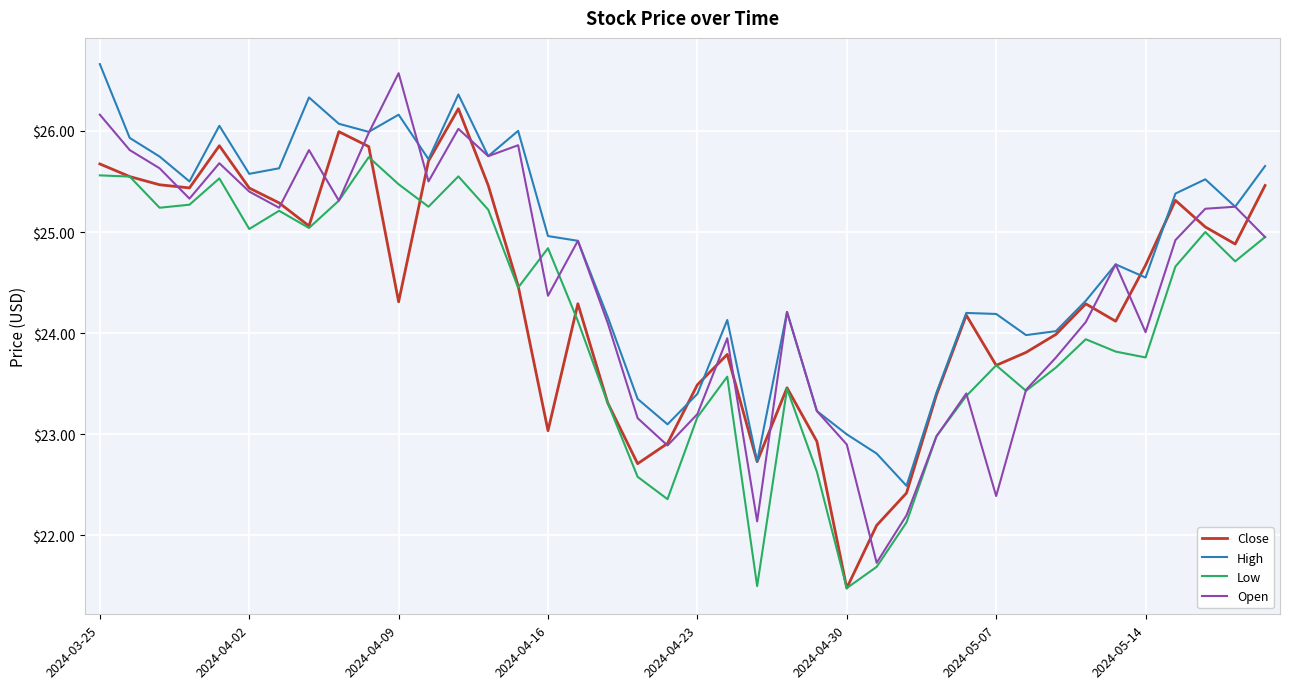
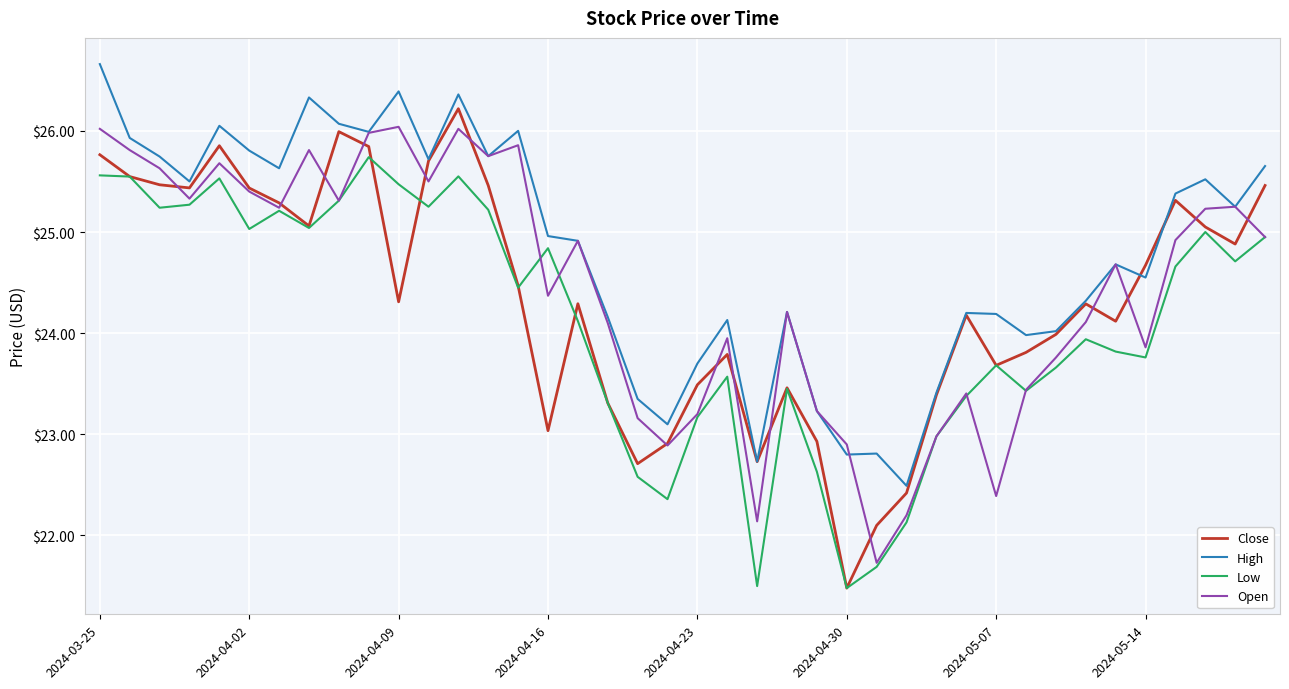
Close, 2024-03-25: $25.67 -> $25.76
Open, 2024-03-25: $26.16 -> $26.02
High, 2024-04-02: $25.58 -> $25.81
High, 2024-04-09: $26.16 -> $26.39
Open, 2024-04-09: $26.57 -> $26.04
High, 2024-04-23: $23.4 -> $23.7
High, 2024-04-30: $23.0 -> $22.8
Open, 2024-05-14: $24.01 -> $23.86
